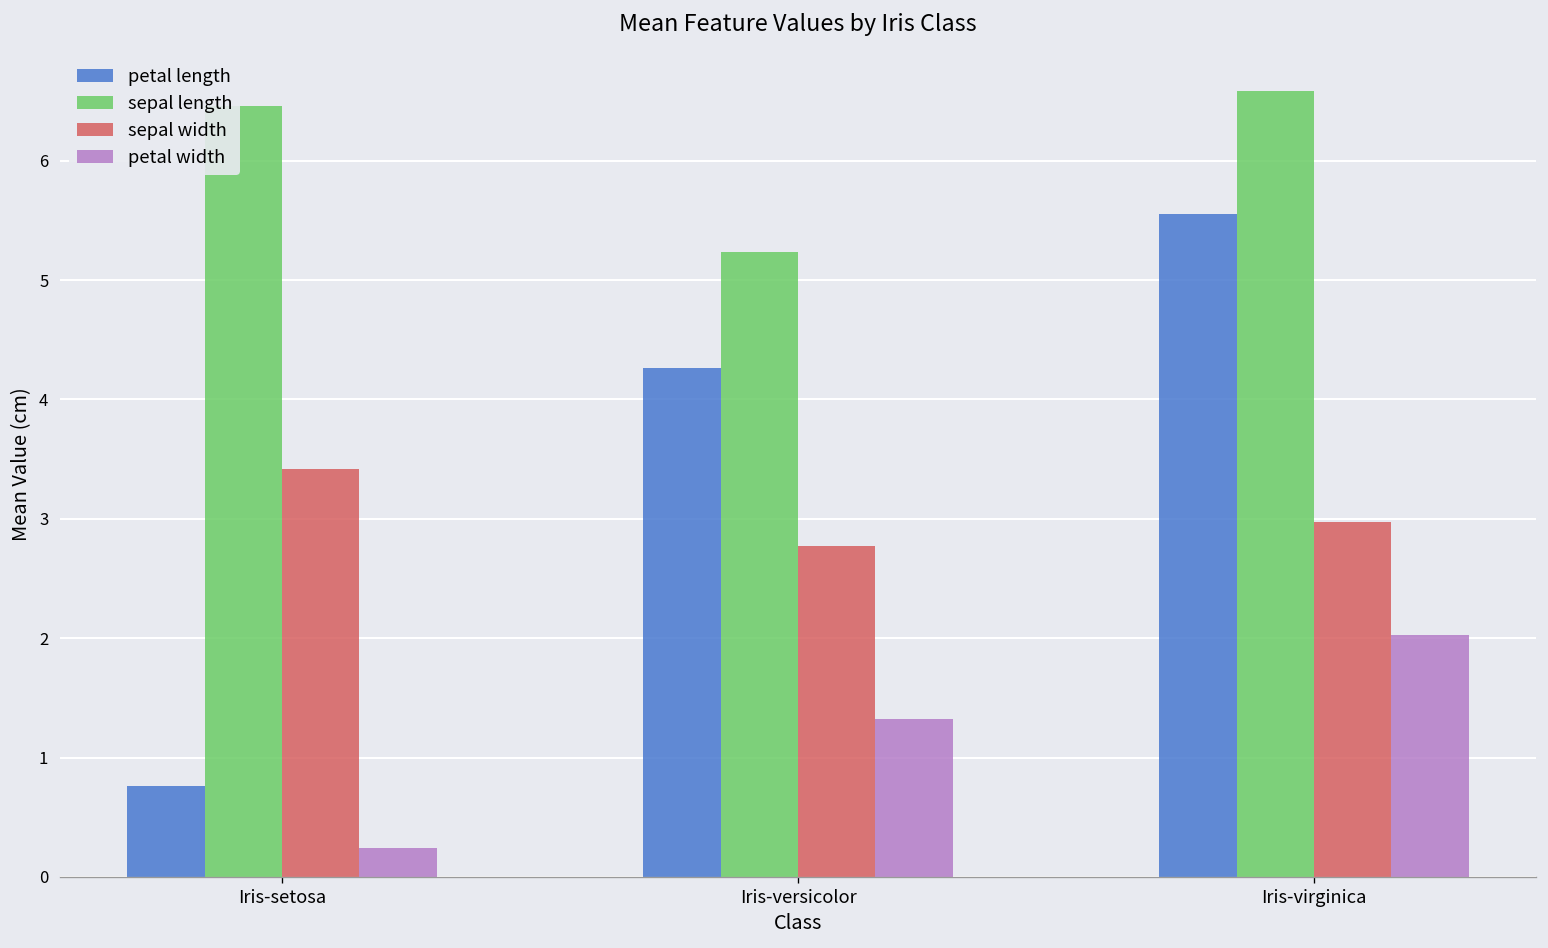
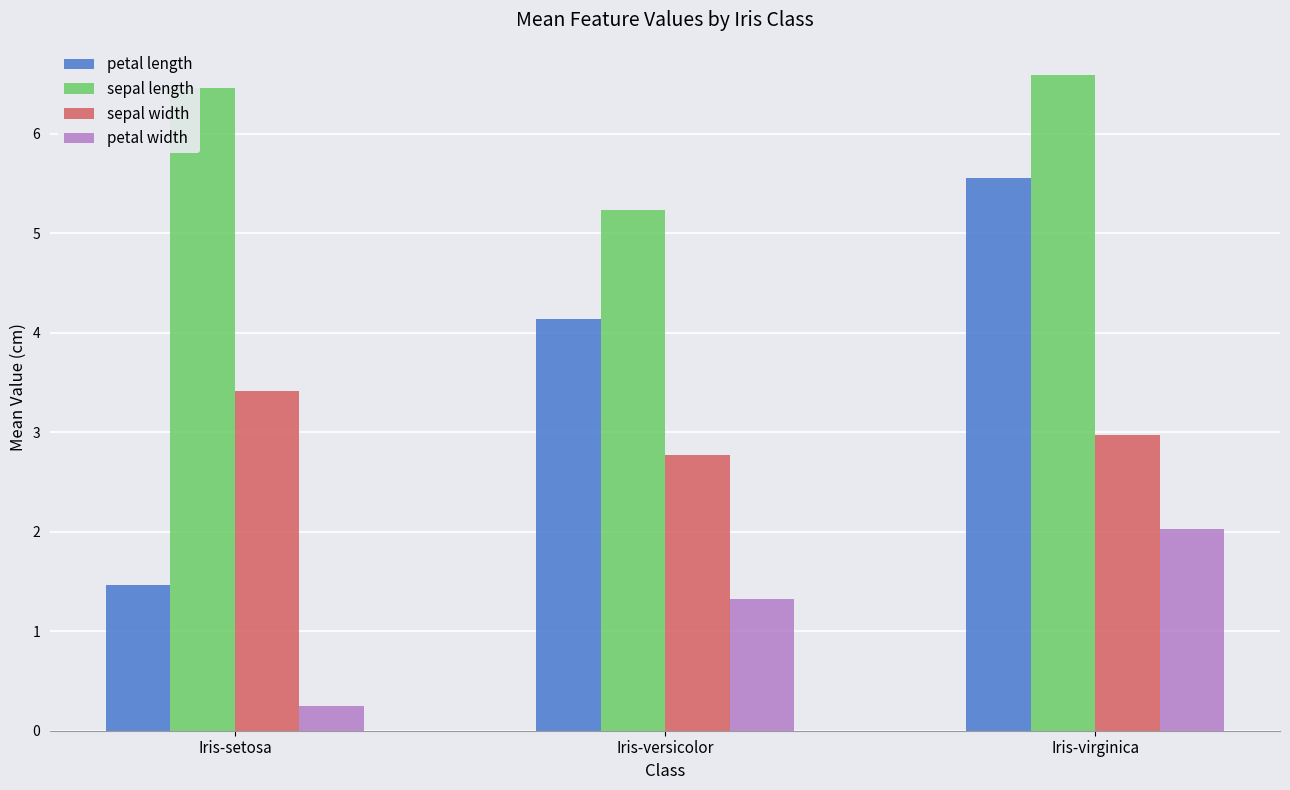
petal length, Iris-setosa: 0.8 -> 1.5
petal length, Iris-versicolor: 4.3 -> 4.1
